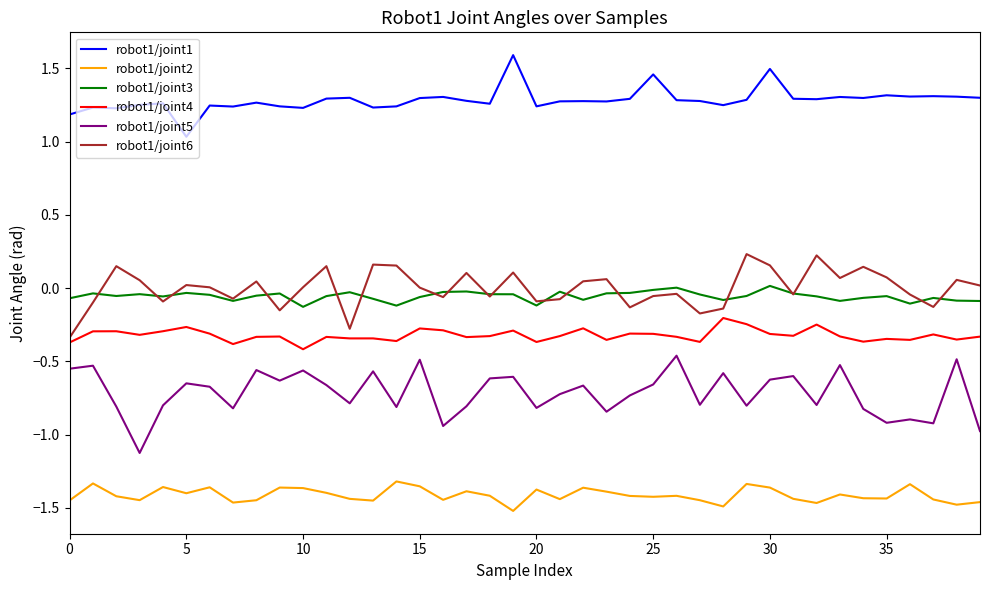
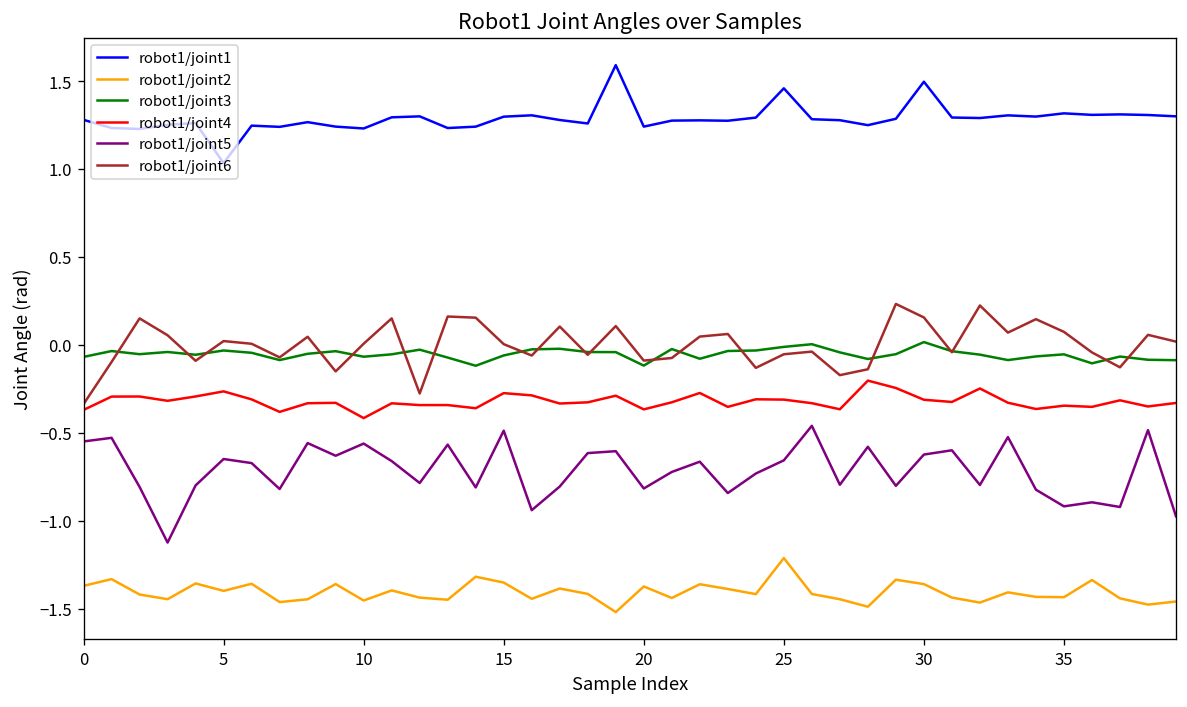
robot1/joint1, 0: 1.19 -> 1.28
robot1/joint2, 0: -1.45 -> -1.37
robot1/joint2, 10: -1.36 -> -1.45
robot1/joint3, 10: -0.13 -> -0.07
robot1/joint2, 25: -1.42 -> -1.21
